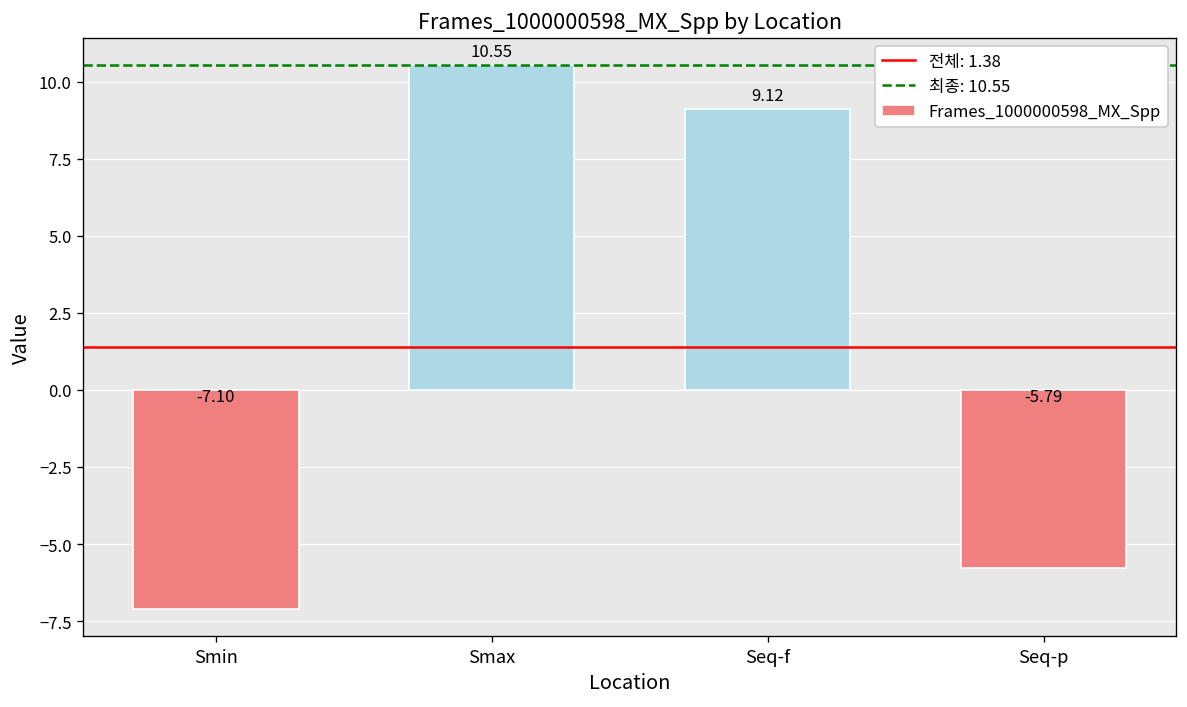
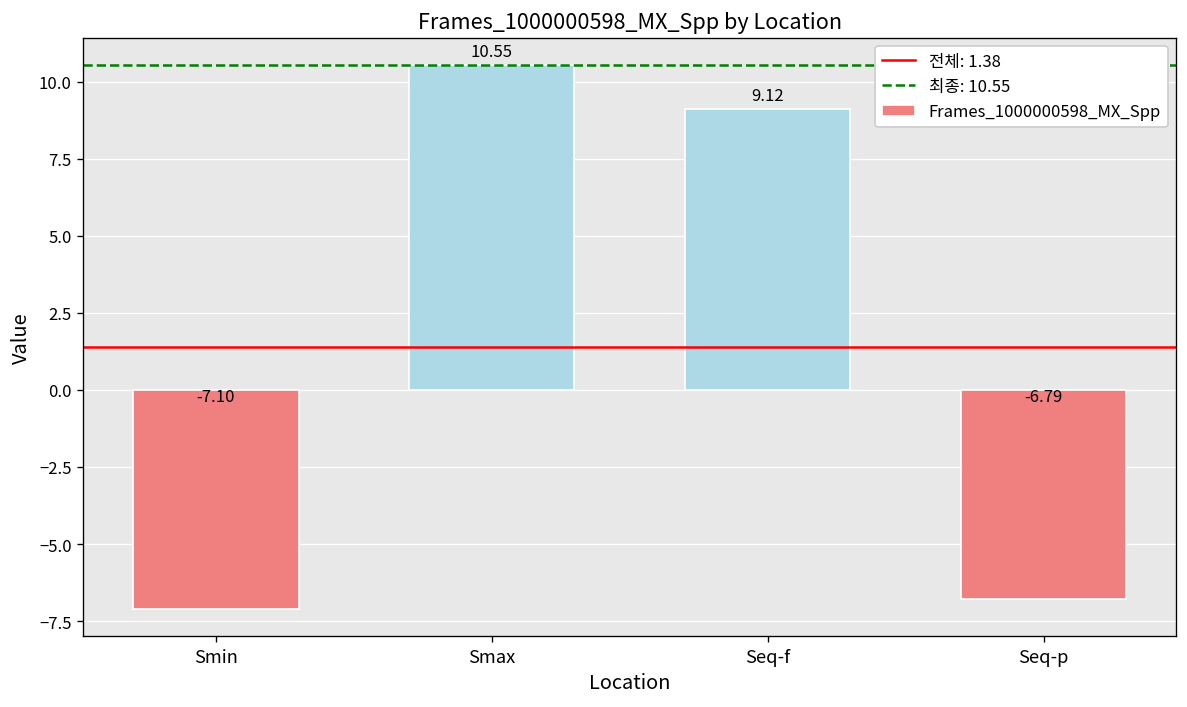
Seq-p: -5.79 -> -6.79
